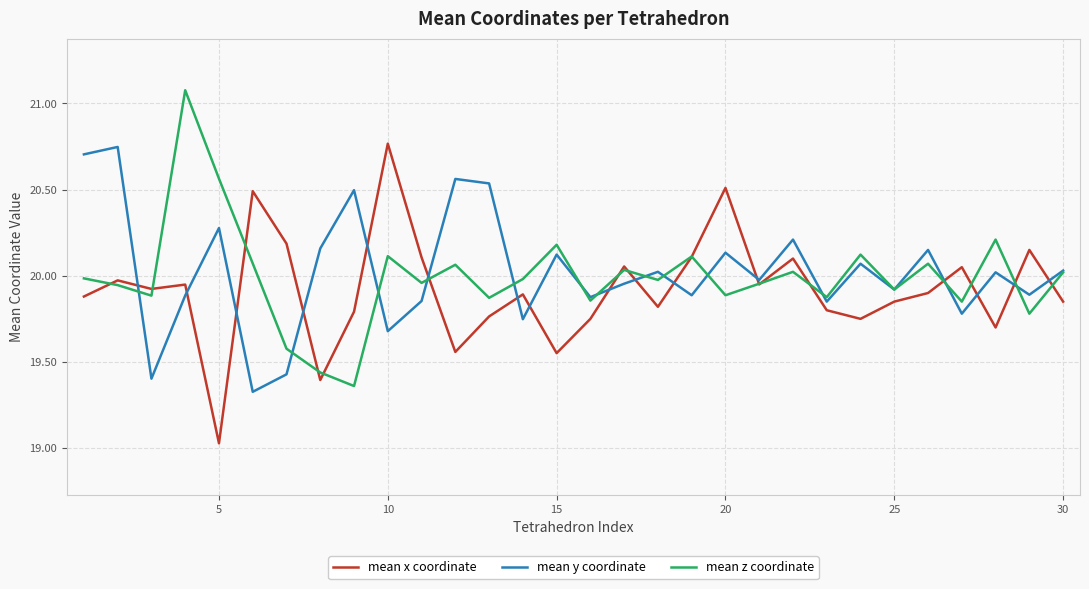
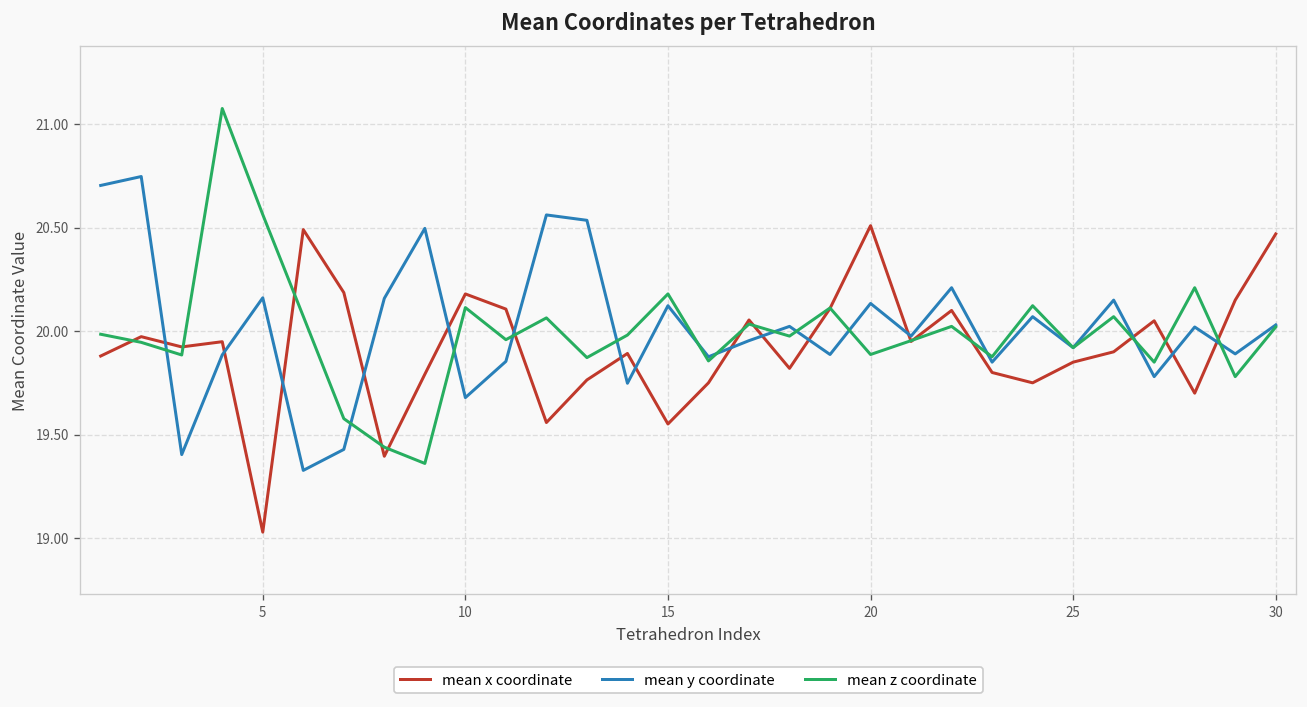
mean y coordinate, 5: 20.28 -> 20.16
mean x coordinate, 10: 20.77 -> 20.18
mean x coordinate, 30: 19.85 -> 20.47
